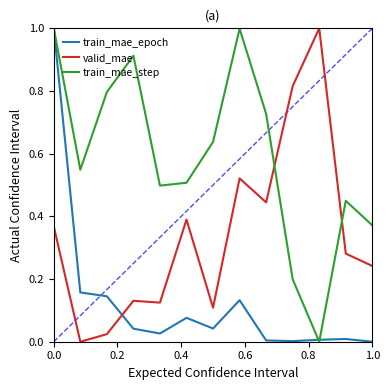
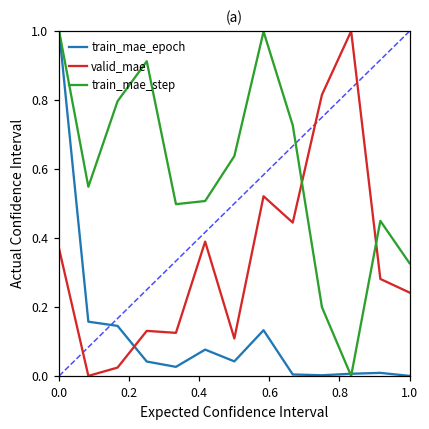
train_mae_step, 1.0: 0.37 -> 0.33
